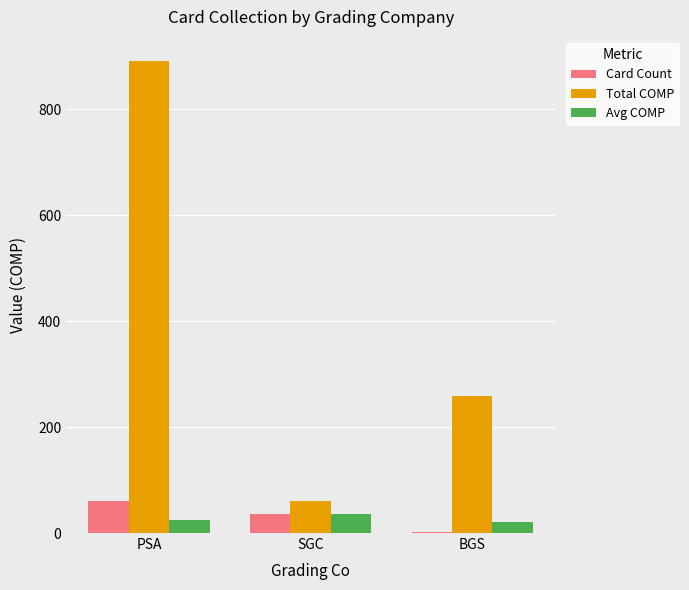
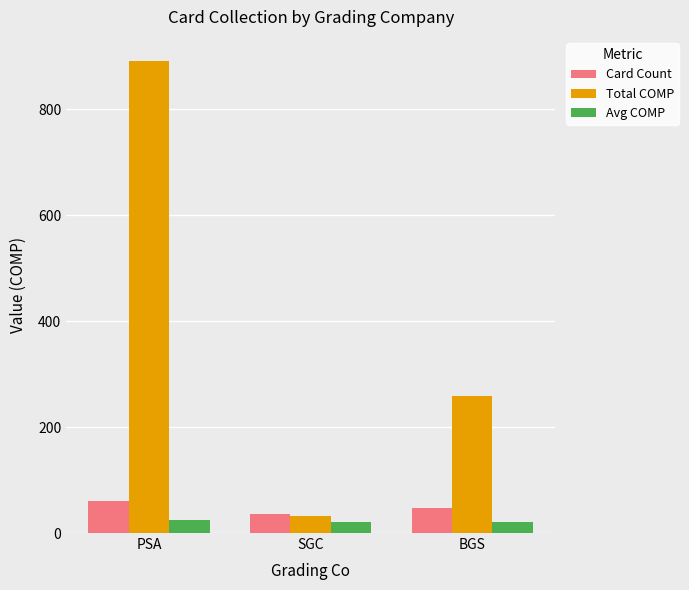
Total COMP, SGC: 60 -> 30
Avg COMP, SGC: 40 -> 20
Card Count, BGS: 0 -> 50
